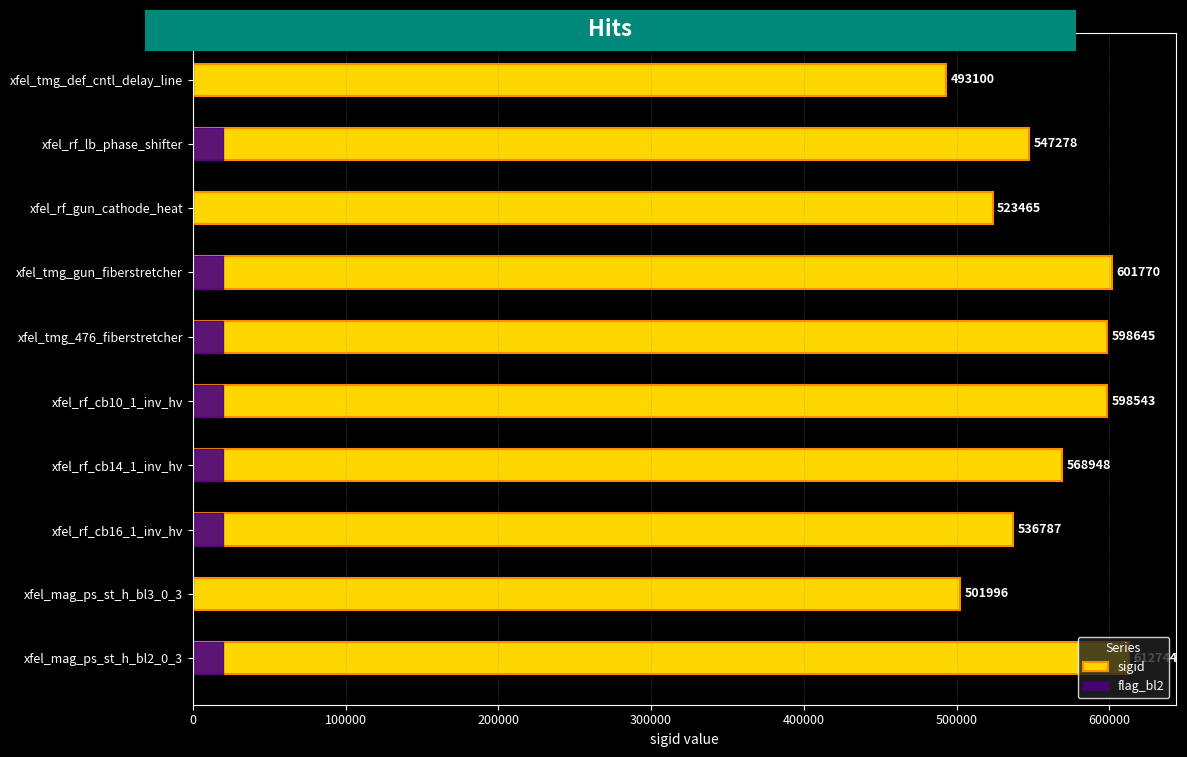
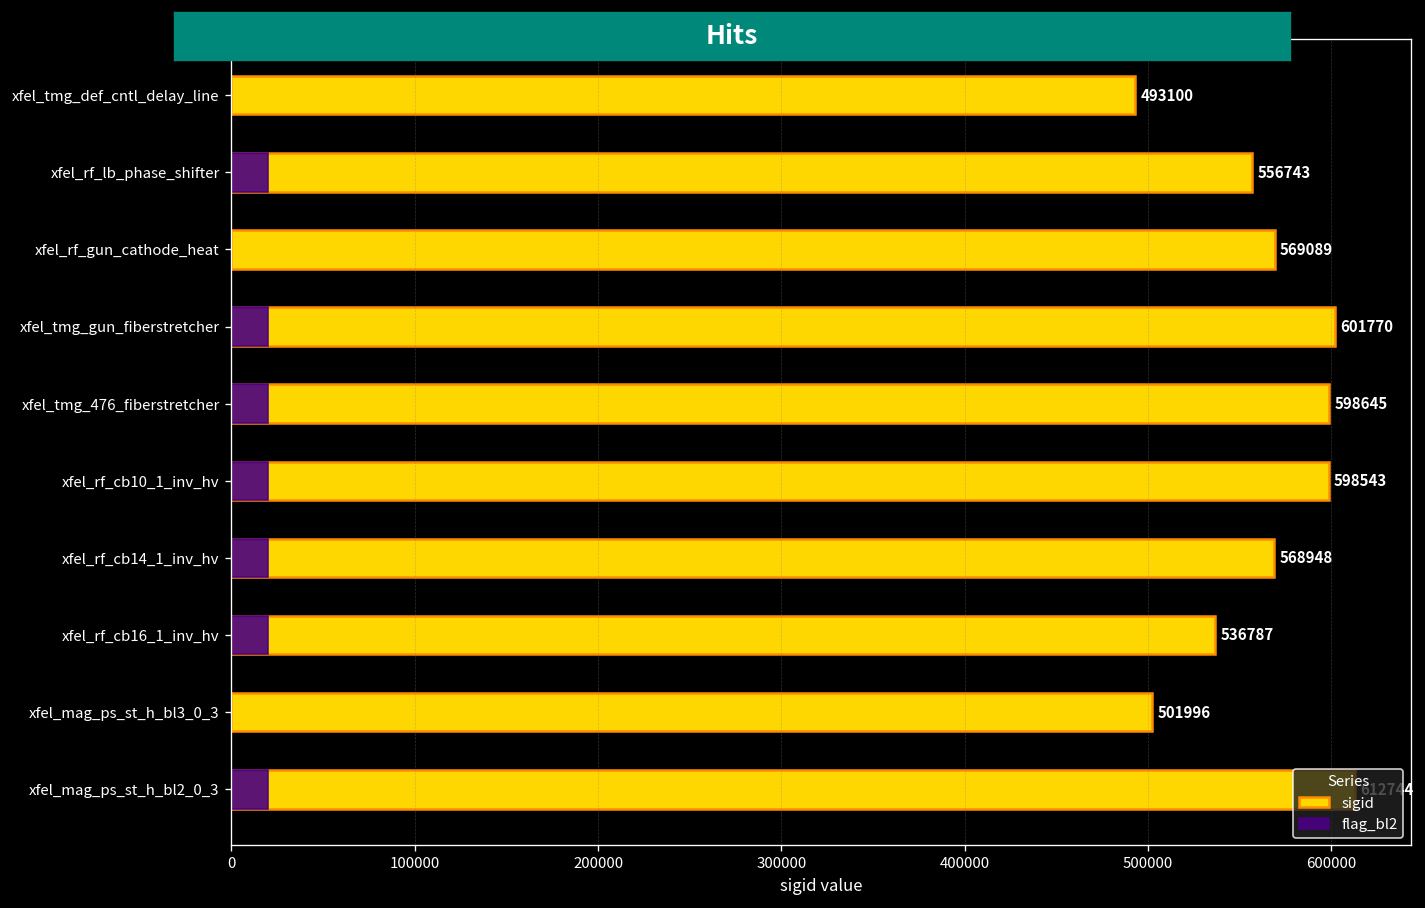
sigid, xfel_rf_lb_phase_shifter: 547278 -> 556743
sigid, xfel_rf_gun_cathode_heat: 523465 -> 569089
